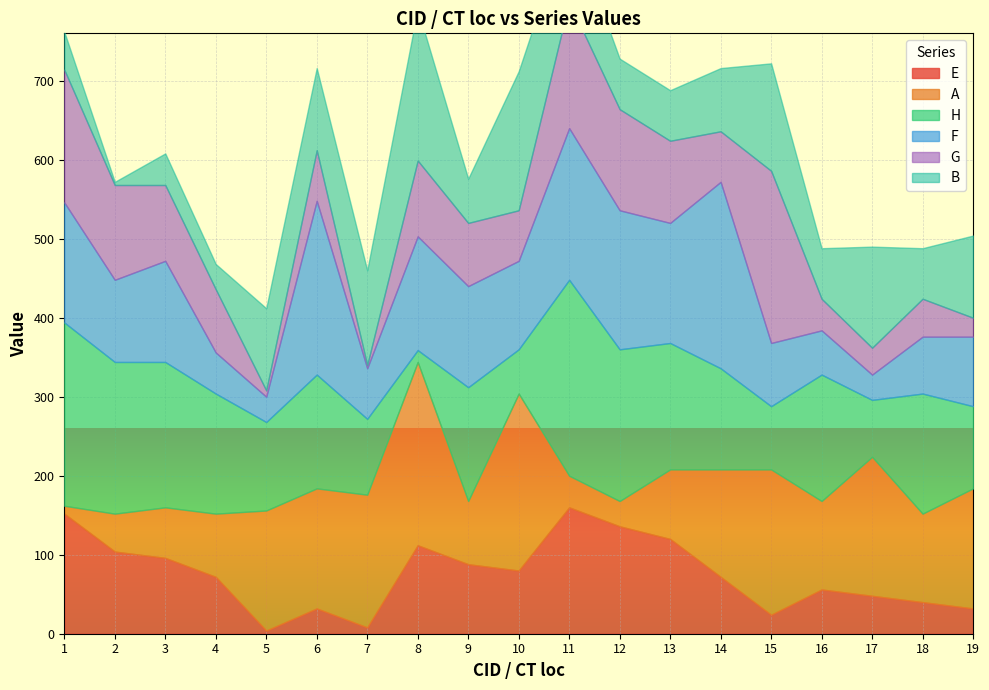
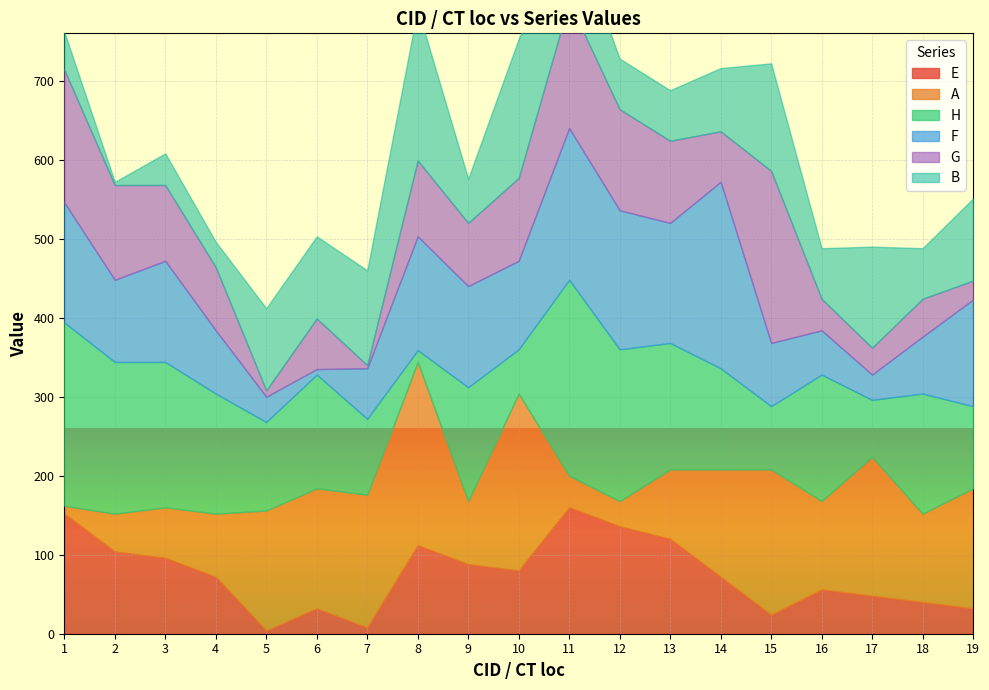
F, 4: 50 -> 80
F, 6: 220 -> 10
G, 10: 60 -> 110
F, 19: 90 -> 140
